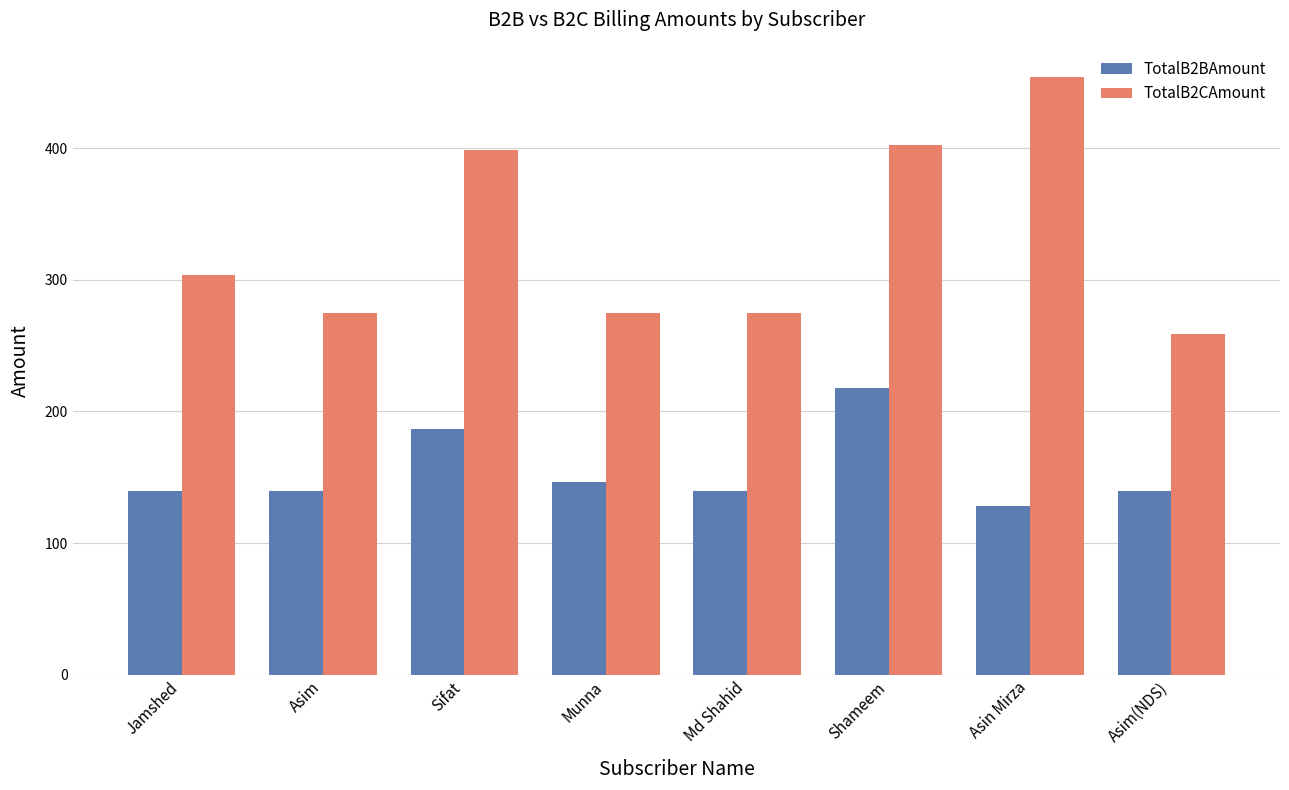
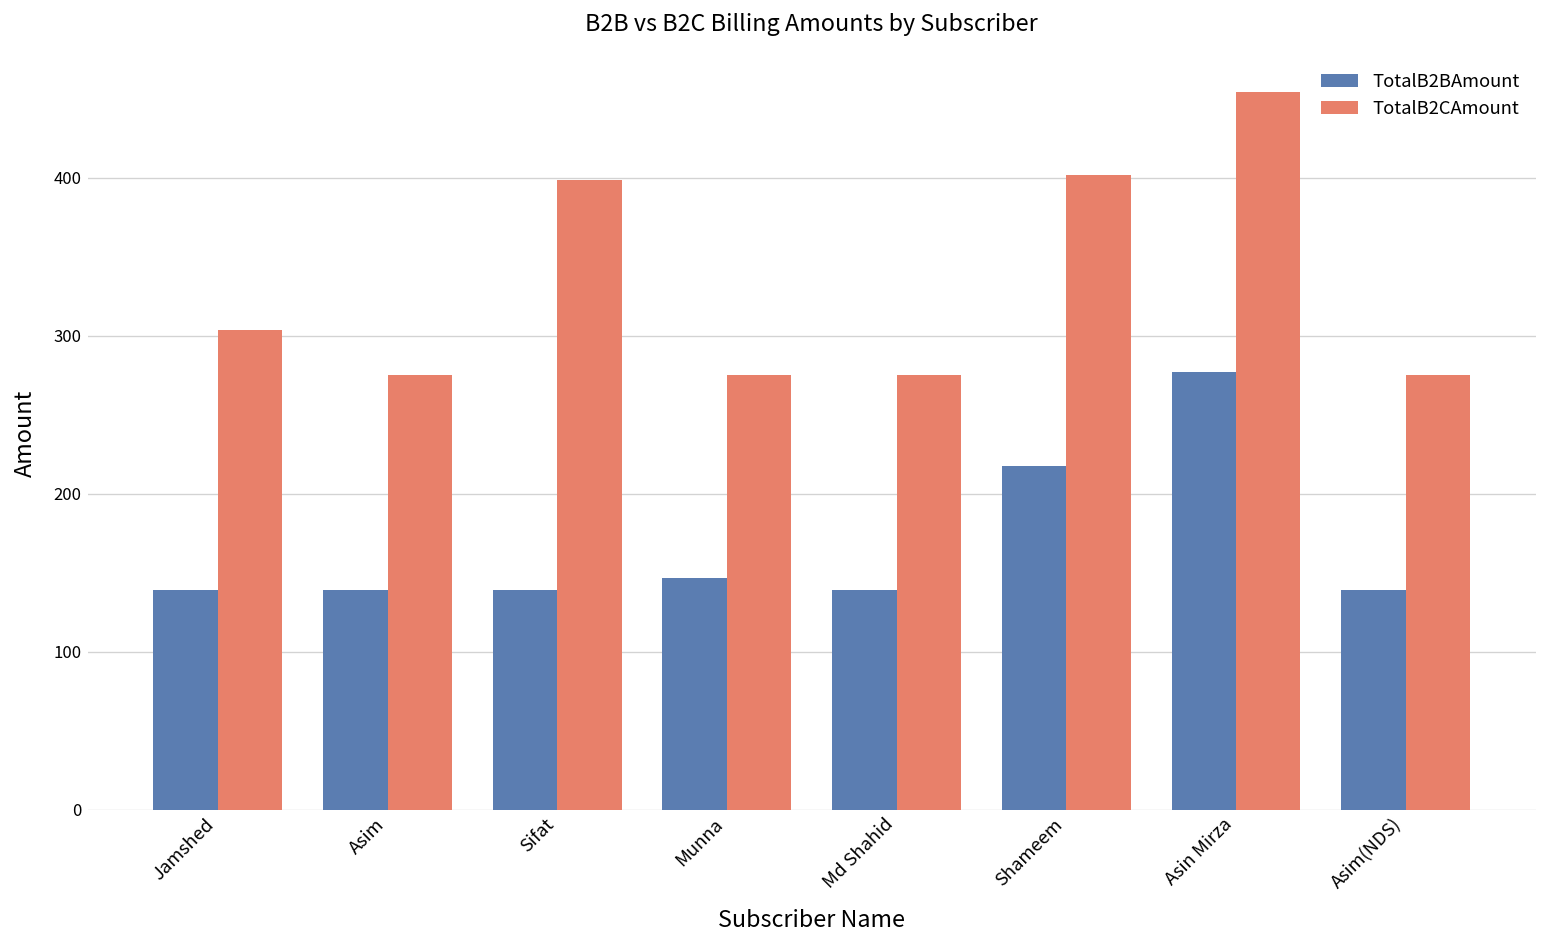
TotalB2BAmount, Sifat: 187 -> 139
TotalB2BAmount, Asin Mirza: 129 -> 277
TotalB2CAmount, Asim(NDS): 259 -> 275
